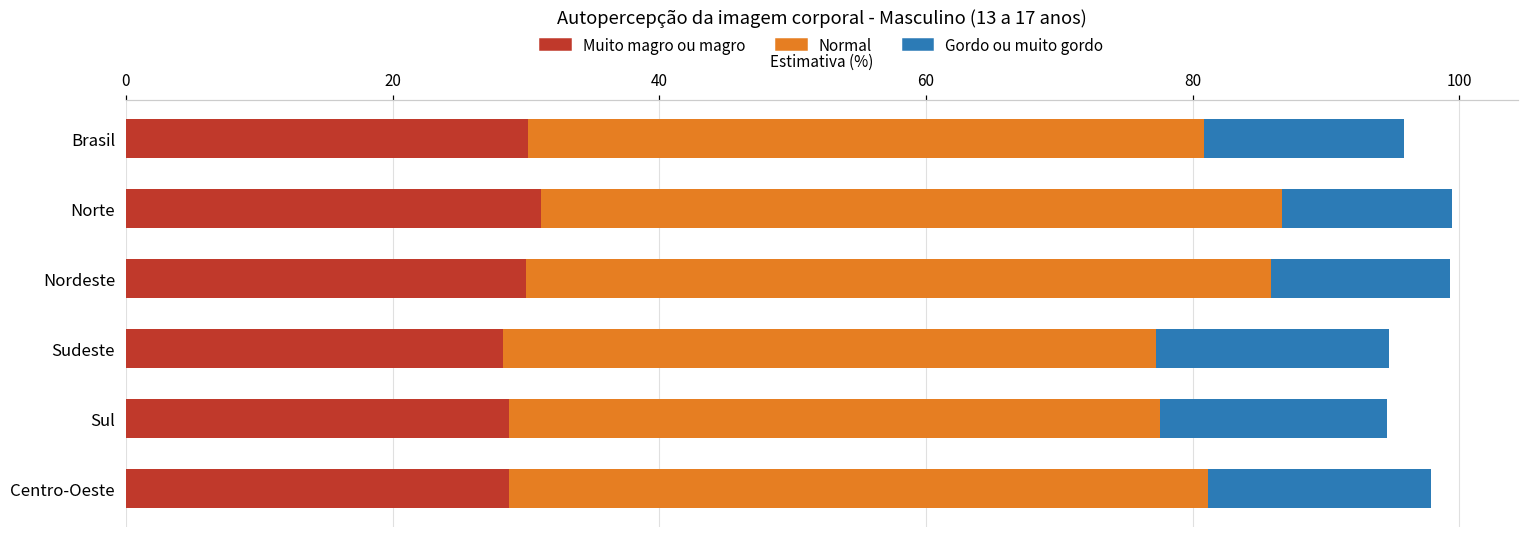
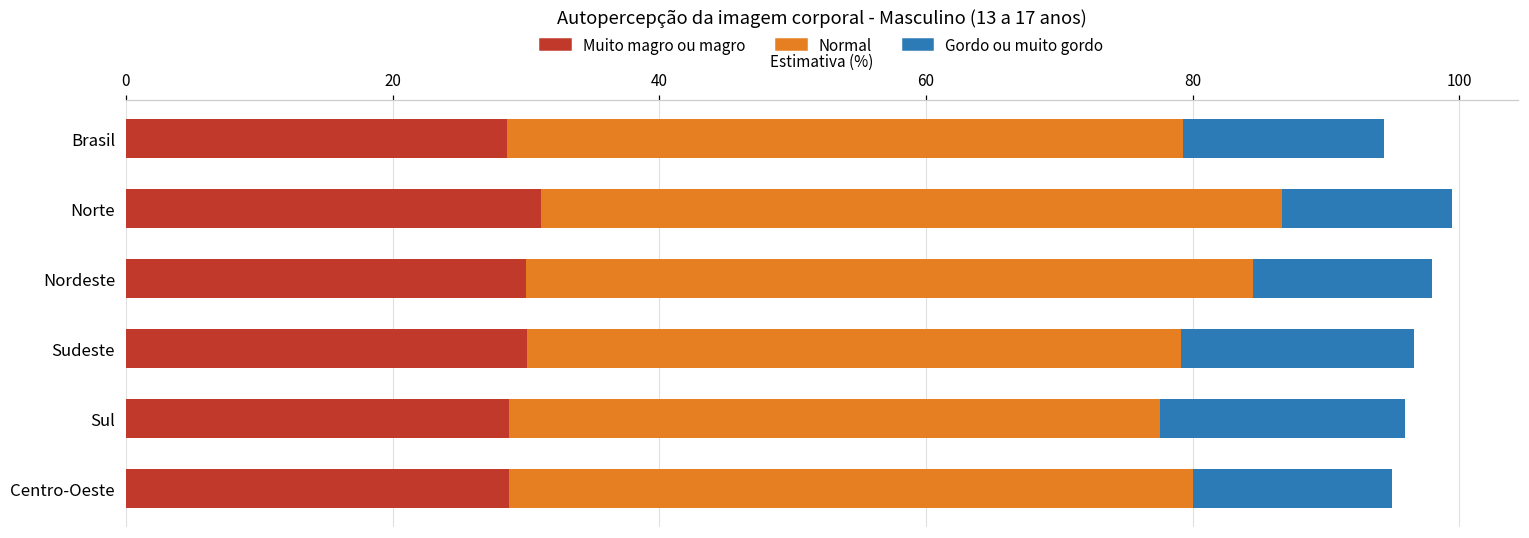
Muito magro ou magro, Brasil: 30.1 -> 28.6
Normal, Nordeste: 55.9 -> 54.5
Muito magro ou magro, Sudeste: 28.2 -> 30.1
Gordo ou muito gordo, Sul: 17.0 -> 18.3
Normal, Centro-Oeste: 52.4 -> 51.3
Gordo ou muito gordo, Centro-Oeste: 16.7 -> 14.9
